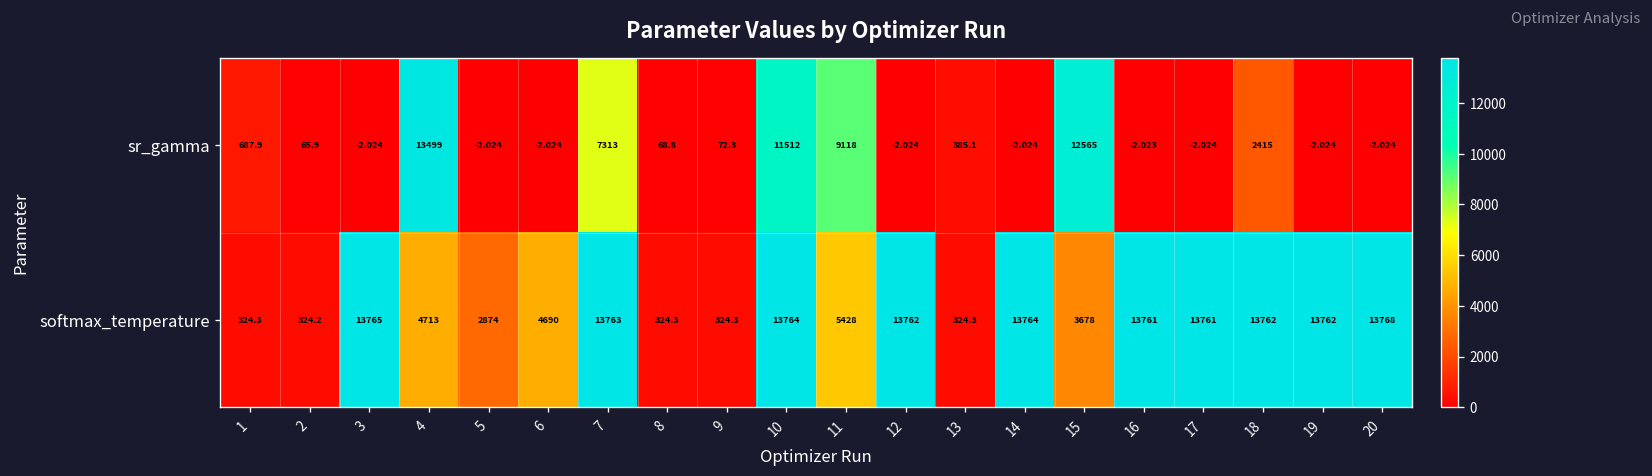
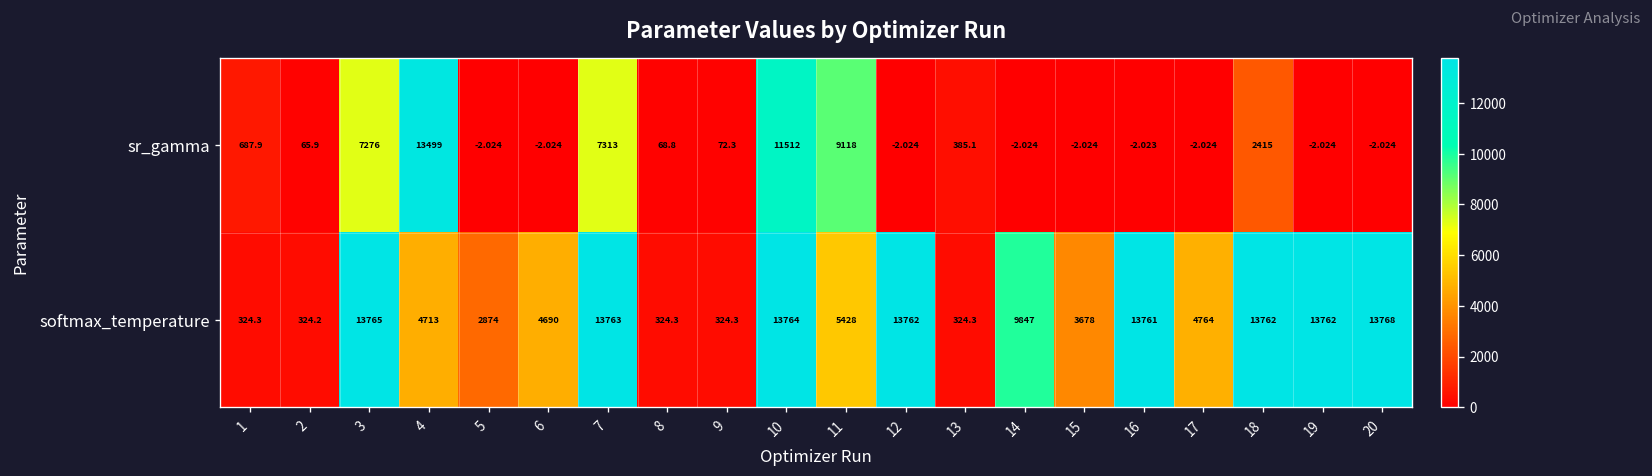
sr_gamma, 3: -2.024 -> 7276
sr_gamma, 15: 12565 -> -2.024
softmax_temperature, 14: 13764 -> 9847
softmax_temperature, 17: 13761 -> 4764
